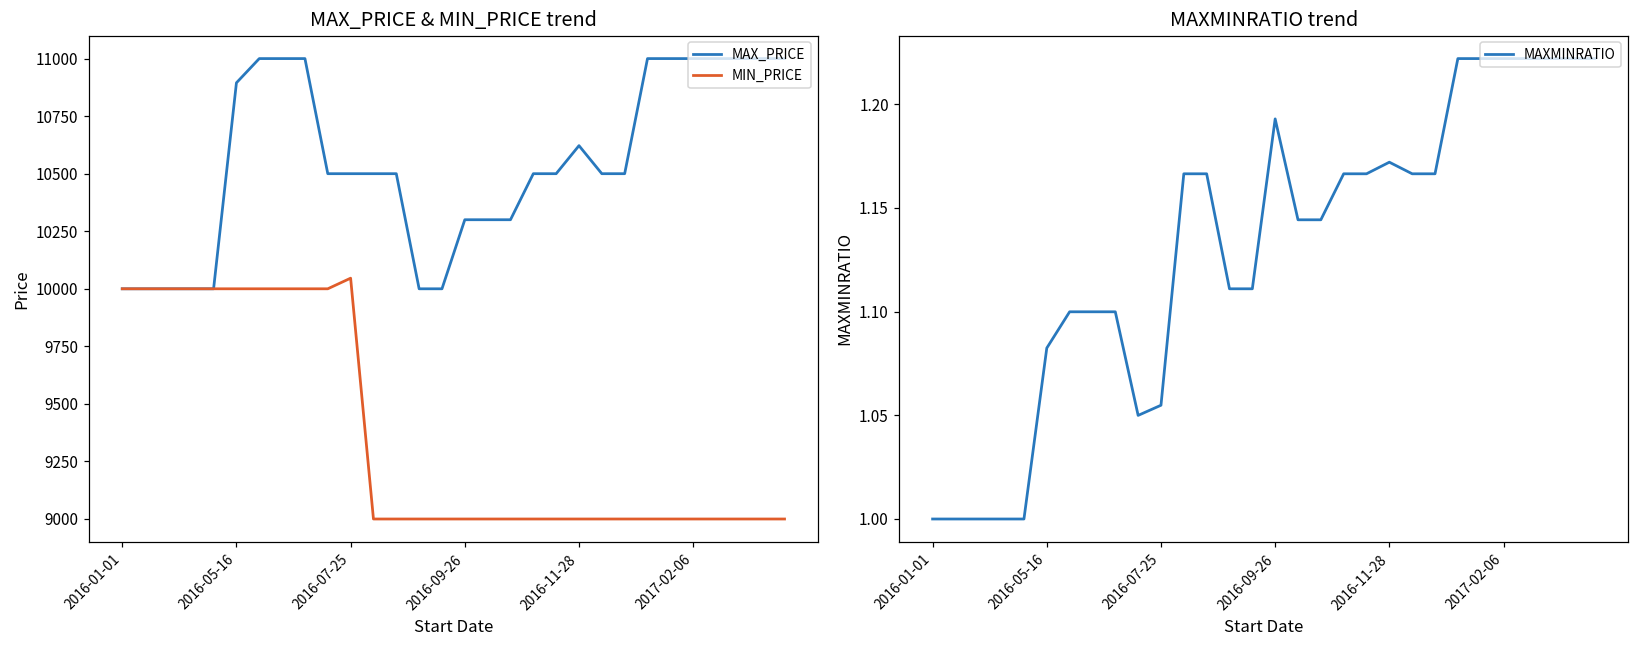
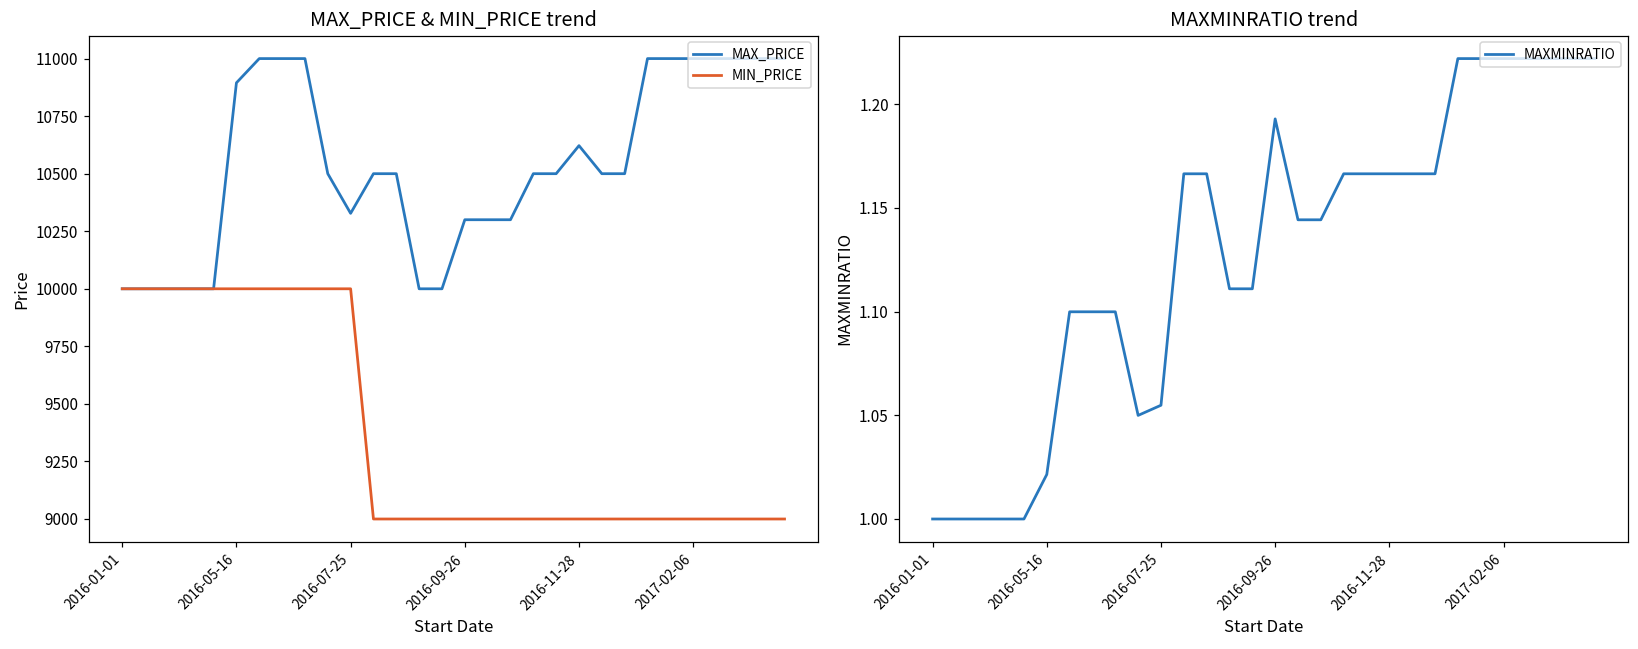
MAX_PRICE & MIN_PRICE trend, MAX_PRICE, 2016-07-25: 10500 -> 10330
MAX_PRICE & MIN_PRICE trend, MIN_PRICE, 2016-07-25: 10050 -> 10000
MAXMINRATIO trend, 2016-05-16: 1.082 -> 1.021
MAXMINRATIO trend, 2016-11-28: 1.172 -> 1.167
